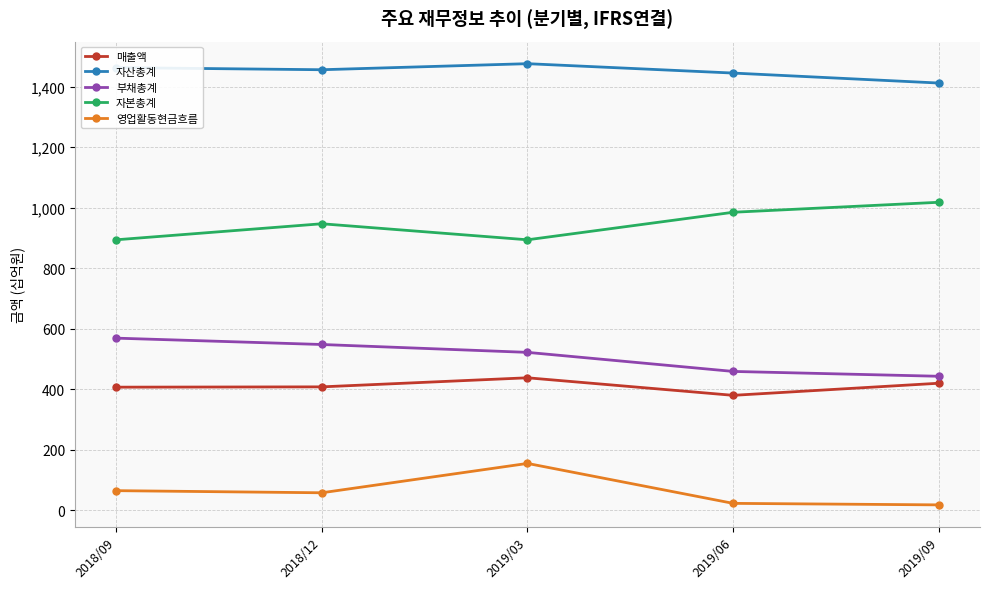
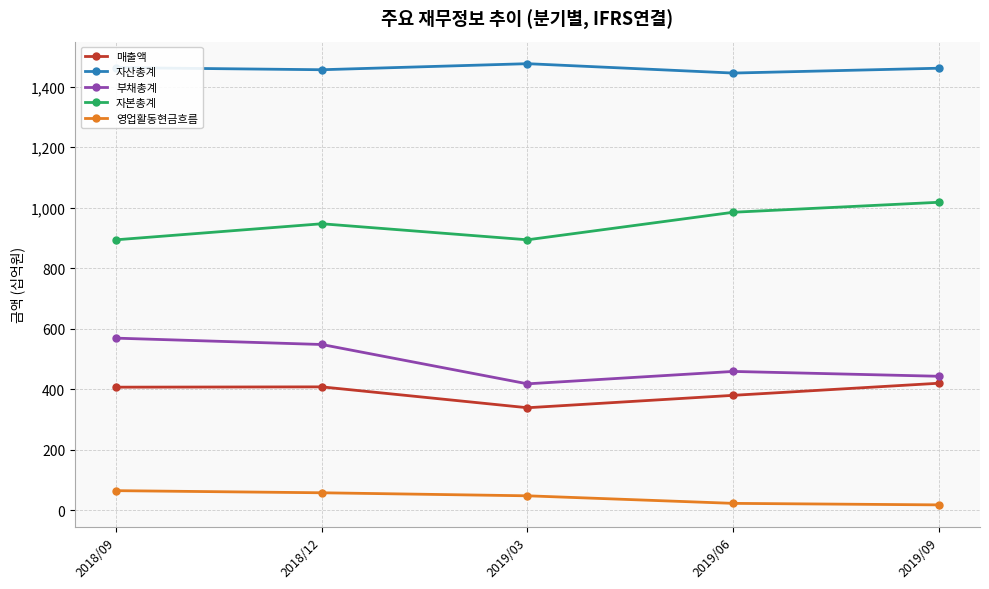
매출액, 2019/03: 440 -> 340
부채총계, 2019/03: 520 -> 420
영업활동현금흐름, 2019/03: 160 -> 50
자산총계, 2019/09: 1,410 -> 1,460
